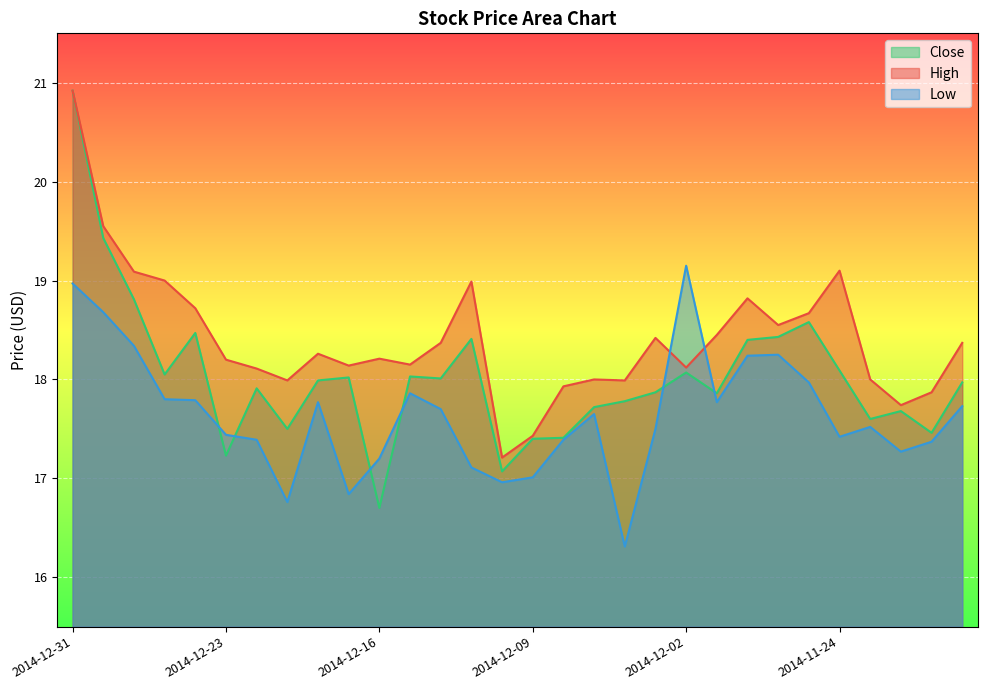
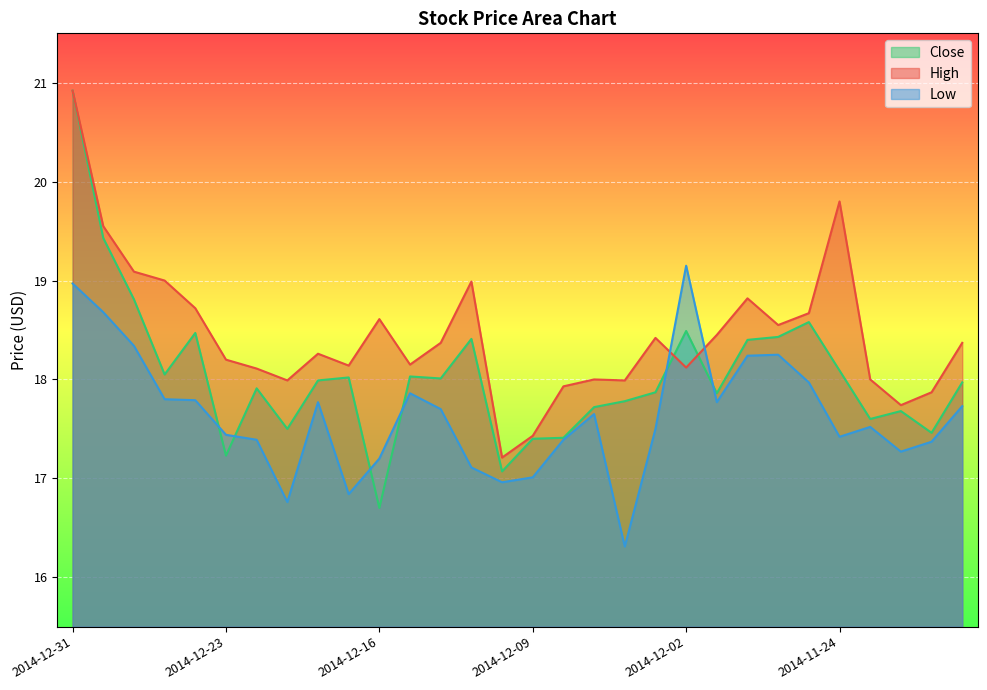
High, 2014-12-16: 18.2 -> 18.6
Close, 2014-12-02: 18.1 -> 18.5
High, 2014-11-24: 19.1 -> 19.8
